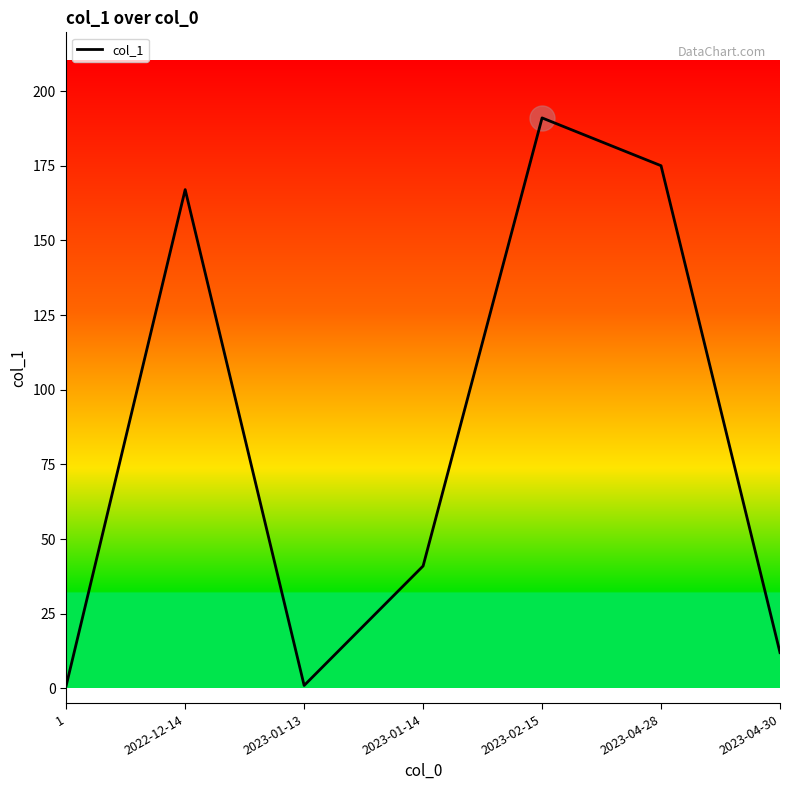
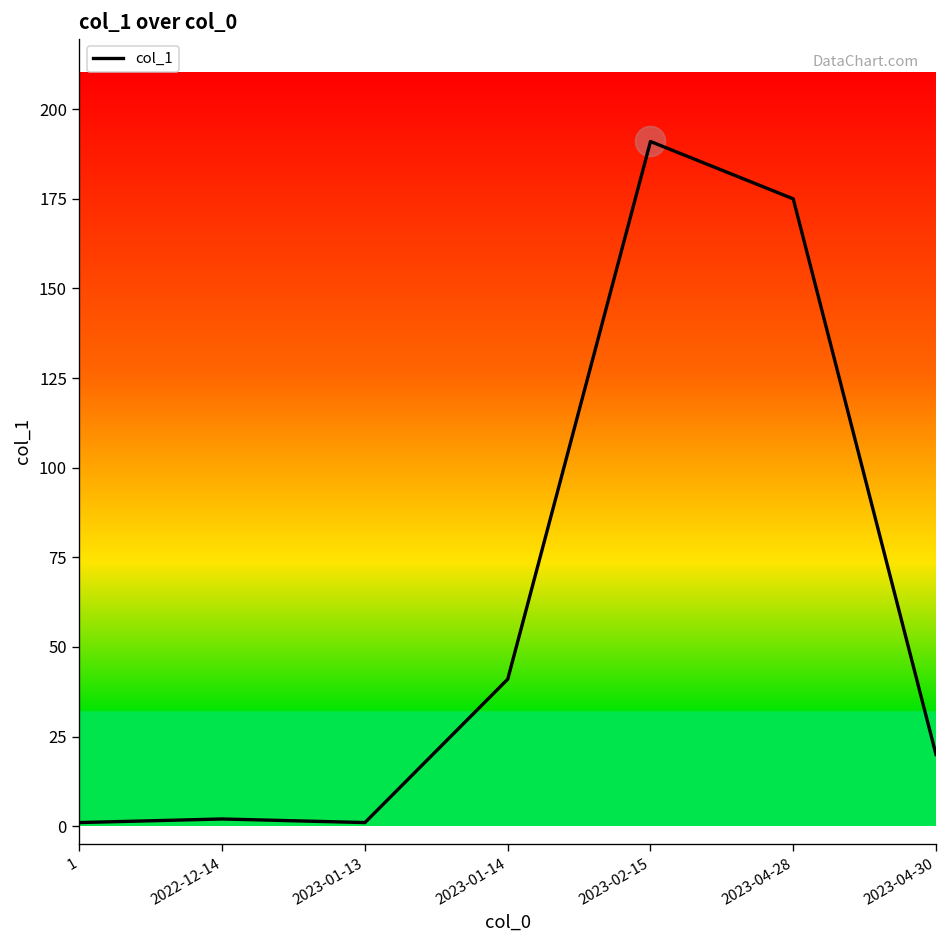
col_1, 2022-12-14: 167 -> 2
col_1, 2023-04-30: 12 -> 20
